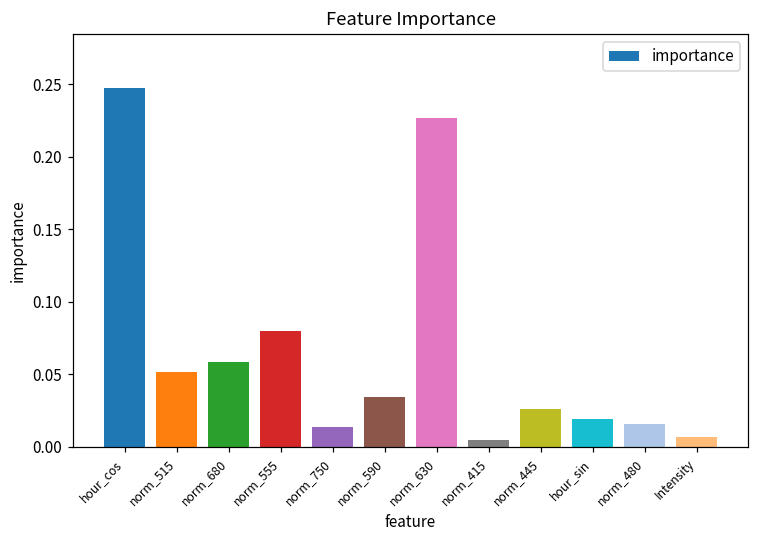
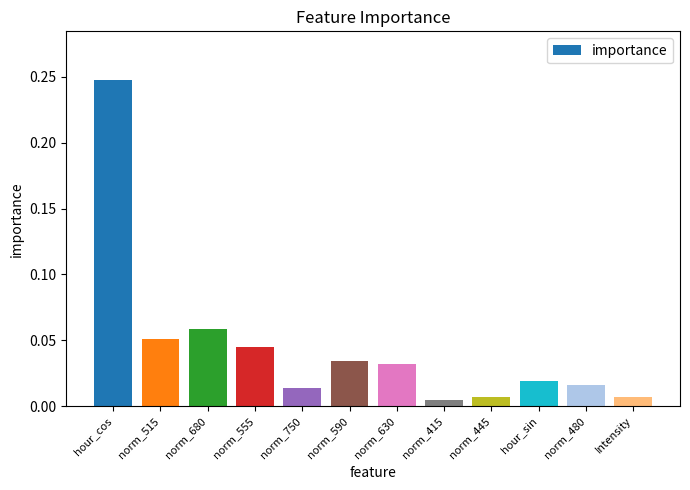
norm_555: 0.080 -> 0.045
norm_630: 0.227 -> 0.032
norm_445: 0.026 -> 0.007
